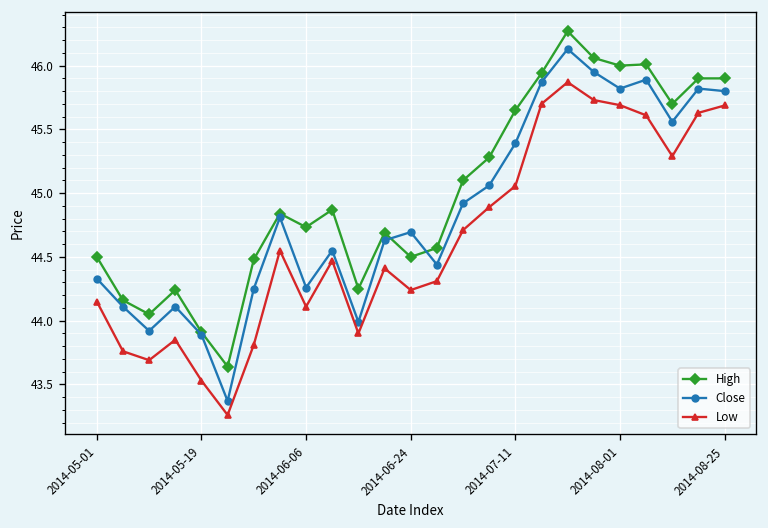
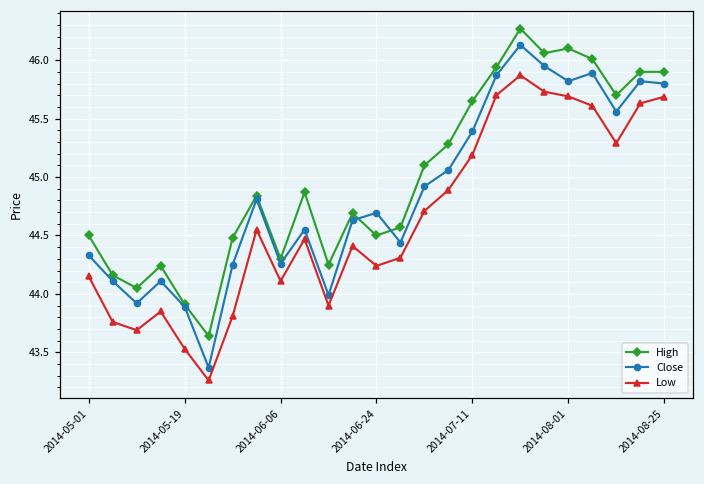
High, 2014-06-06: 44.73 -> 44.30
Low, 2014-07-11: 45.06 -> 45.19
High, 2014-08-01: 46.0 -> 46.1
